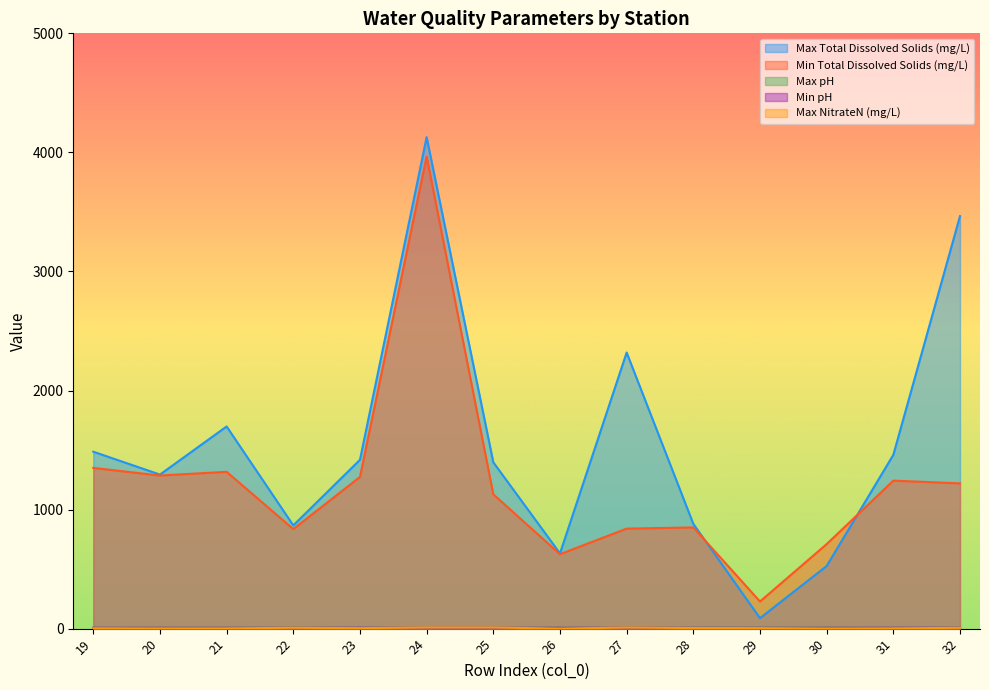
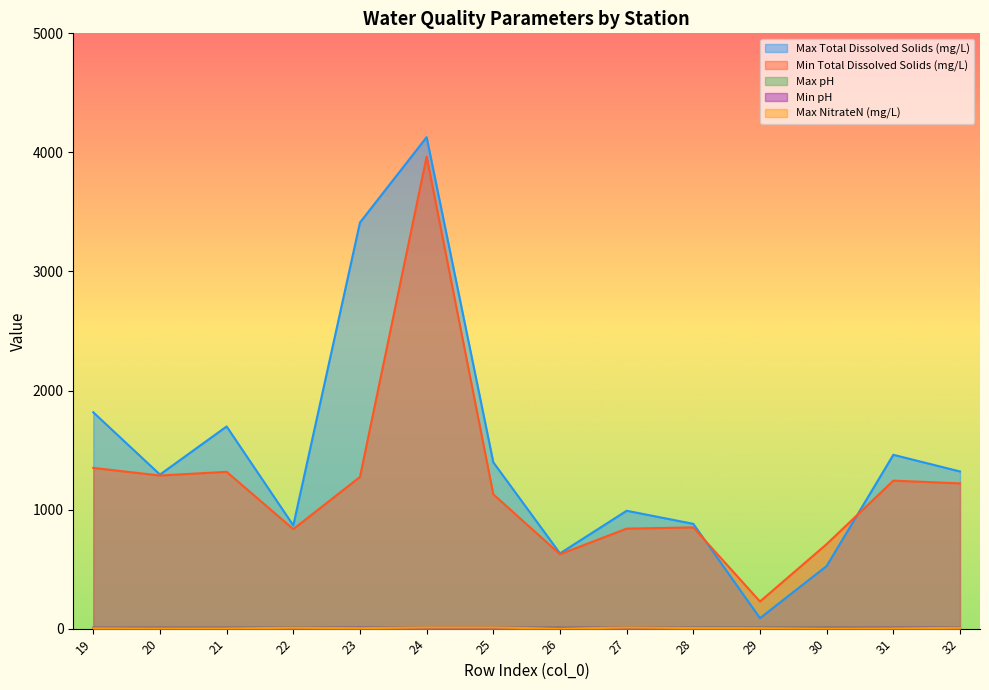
Max Total Dissolved Solids (mg/L), 19: 1490 -> 1820
Max Total Dissolved Solids (mg/L), 23: 1420 -> 3410
Max Total Dissolved Solids (mg/L), 27: 2320 -> 990
Max Total Dissolved Solids (mg/L), 32: 3470 -> 1320
